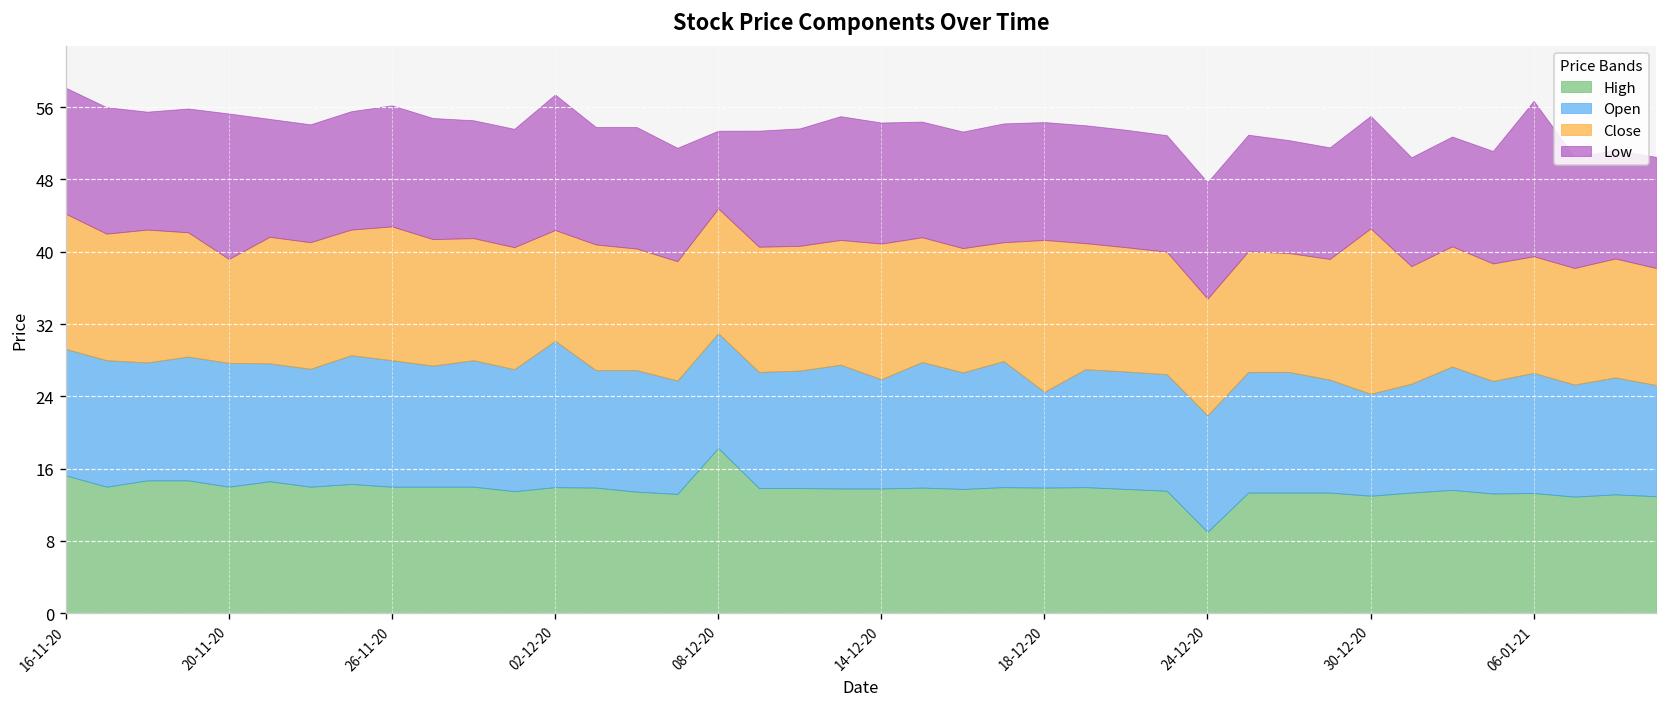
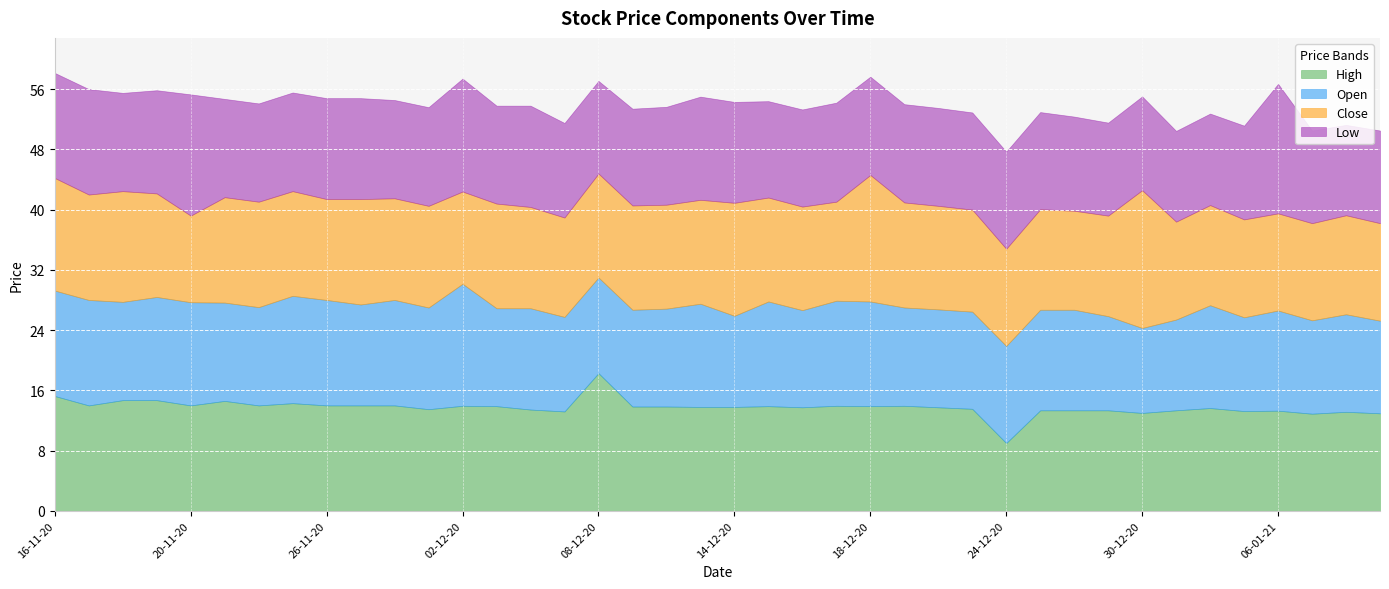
Close, 26-11-20: 15 -> 13
Low, 08-12-20: 9 -> 12
Open, 18-12-20: 11 -> 14
